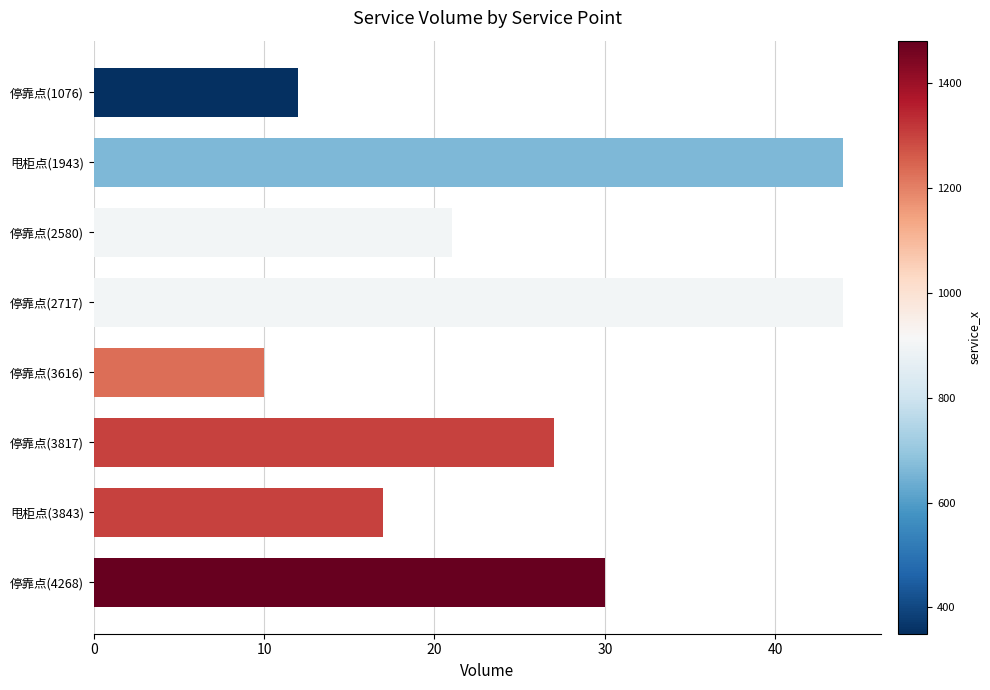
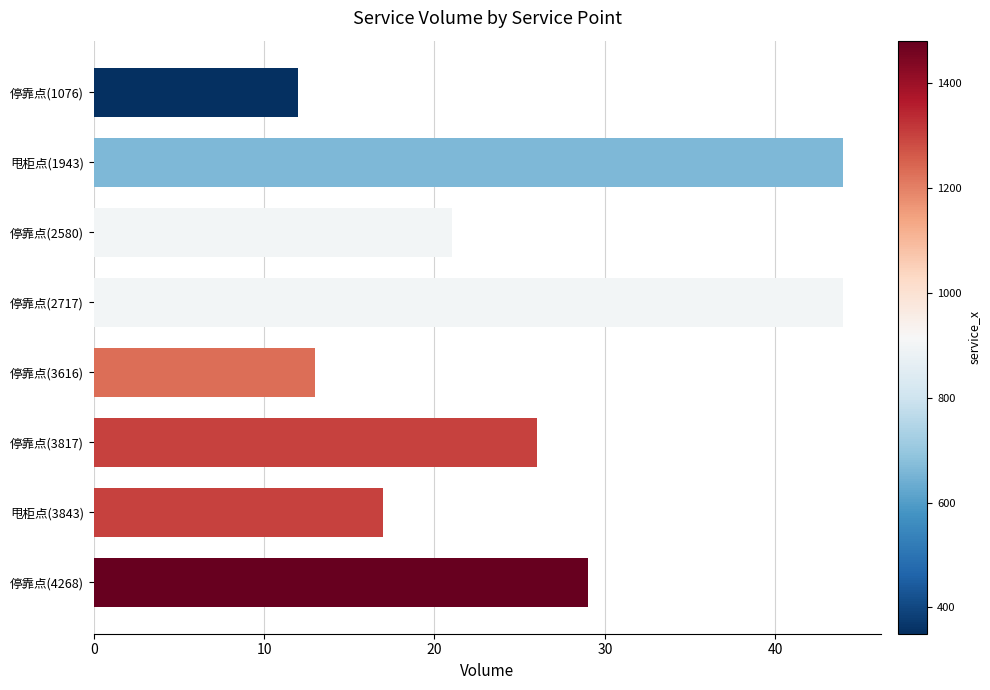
停靠点(3616): 10 -> 13
停靠点(3817): 27 -> 26
停靠点(4268): 30 -> 29
